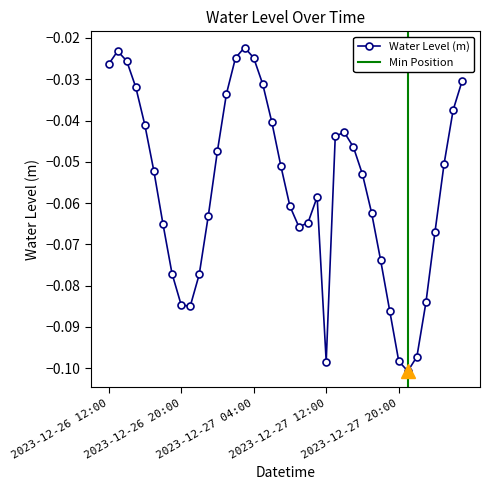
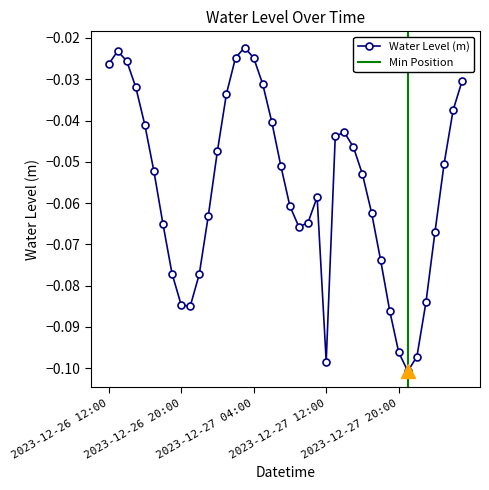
Water Level (m), 2023-12-27 20:00: -0.098 -> -0.096
